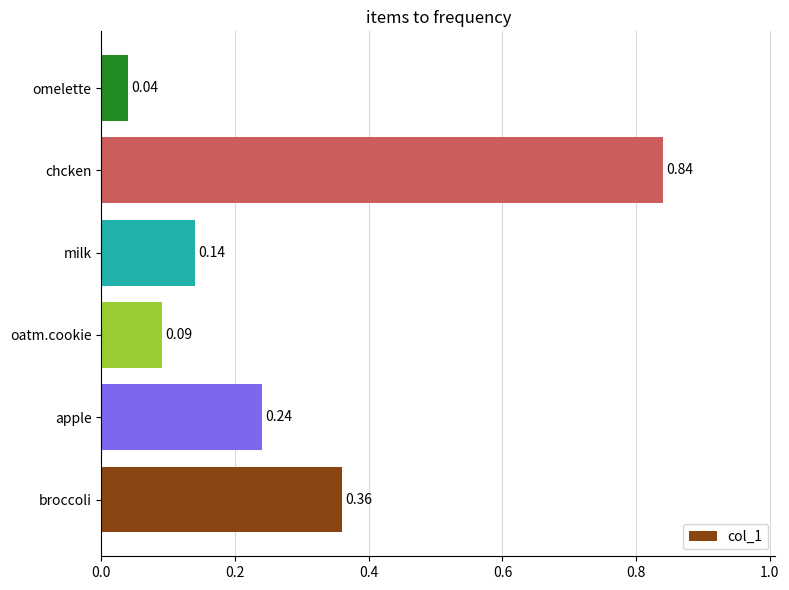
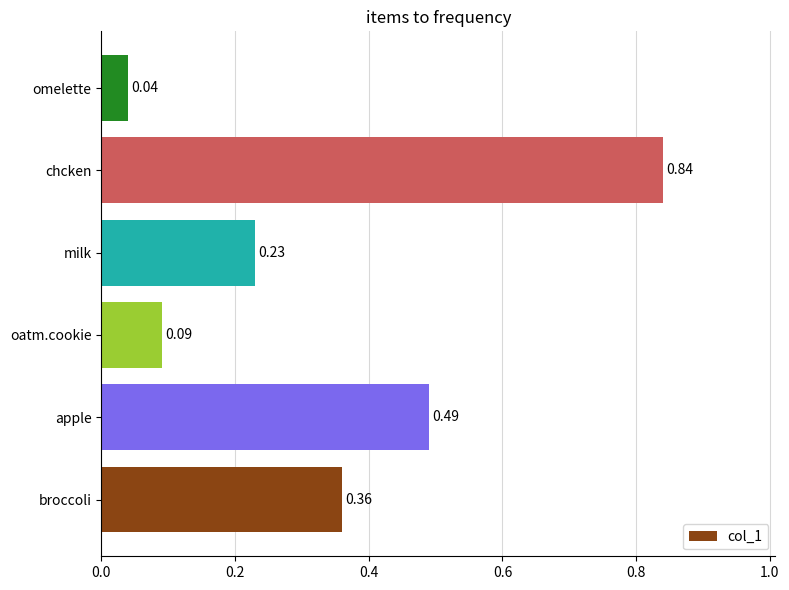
milk: 0.14 -> 0.23
apple: 0.24 -> 0.49
